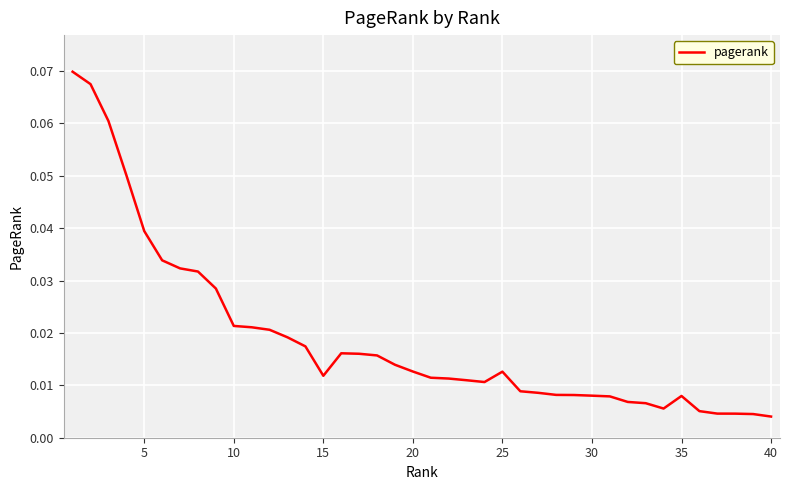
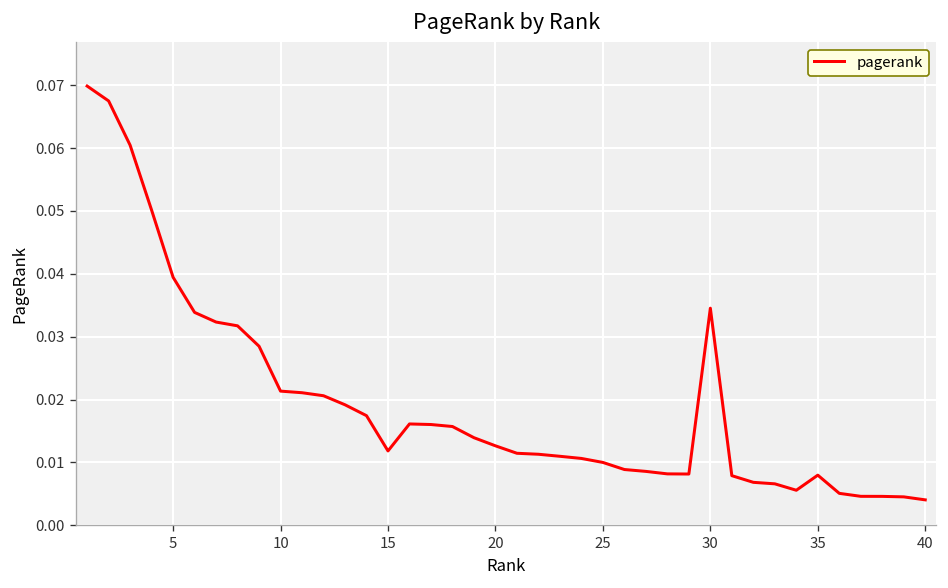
25: 0.013 -> 0.010
30: 0.008 -> 0.035
